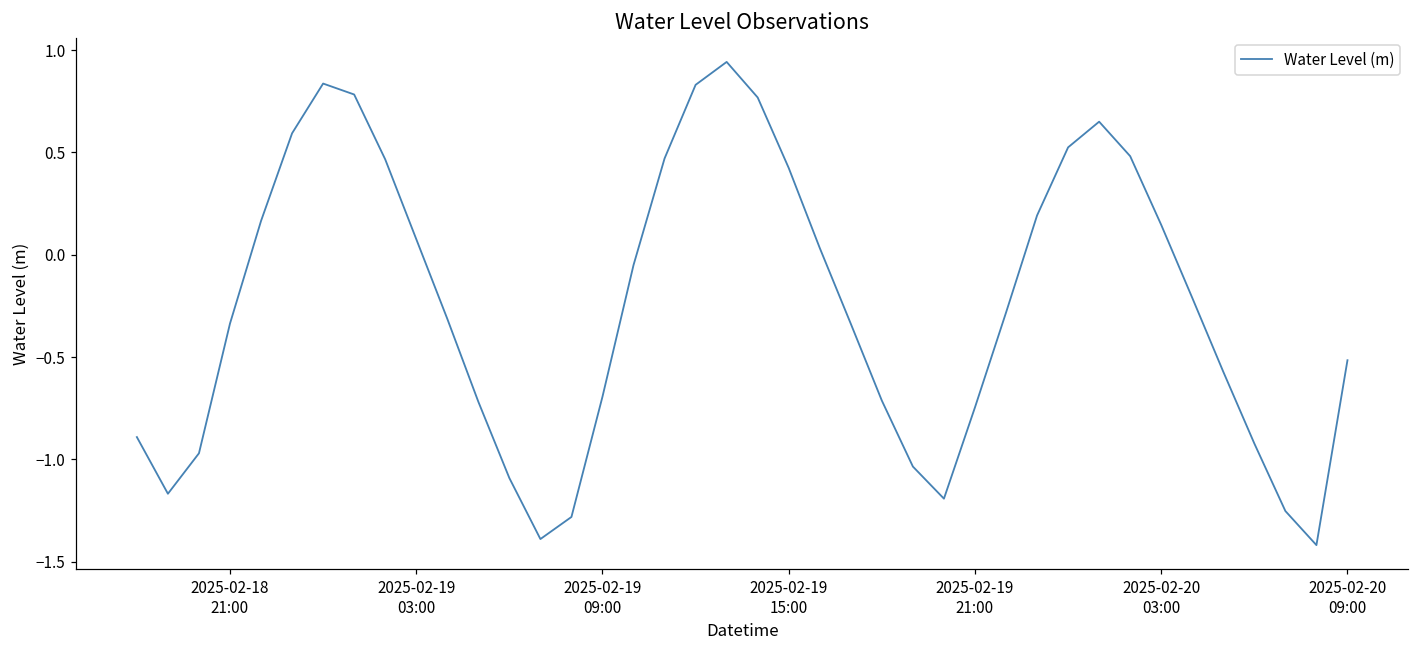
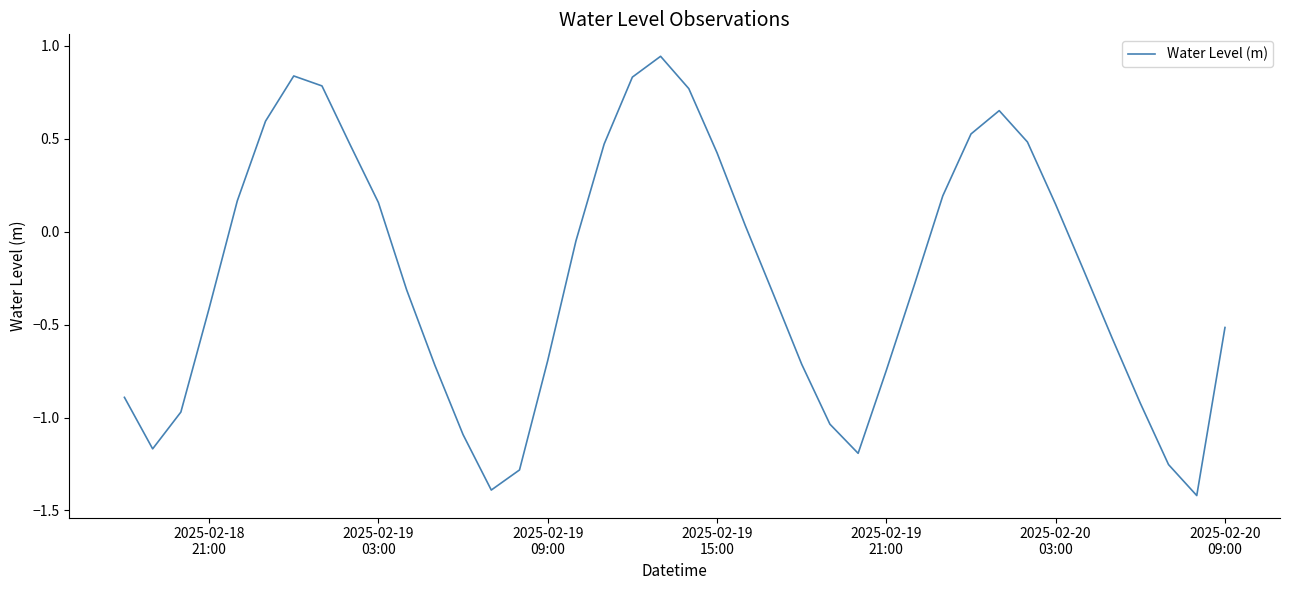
2025-02-18 21:00: -0.34 -> -0.41
2025-02-19 03:00: 0.08 -> 0.16
